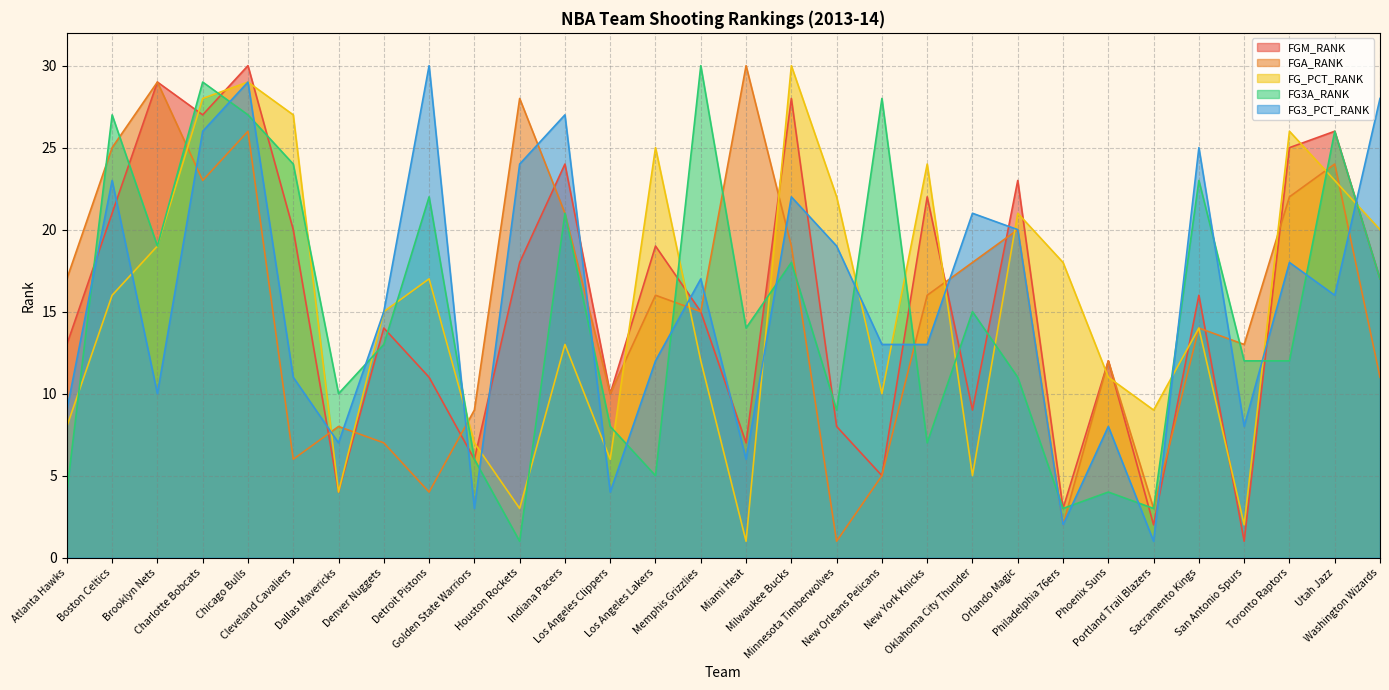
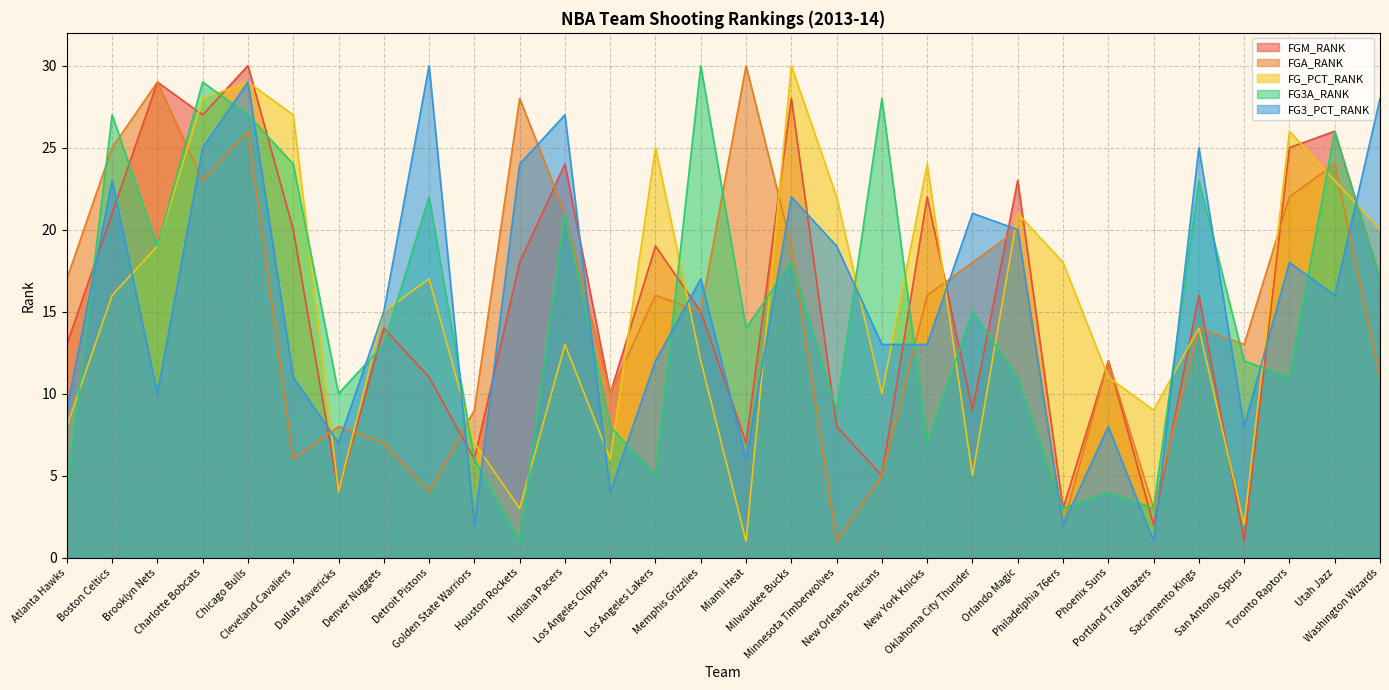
FG3_PCT_RANK, Charlotte Bobcats: 26 -> 25
FG3_PCT_RANK, Golden State Warriors: 3 -> 2
FG3A_RANK, Toronto Raptors: 12 -> 11
